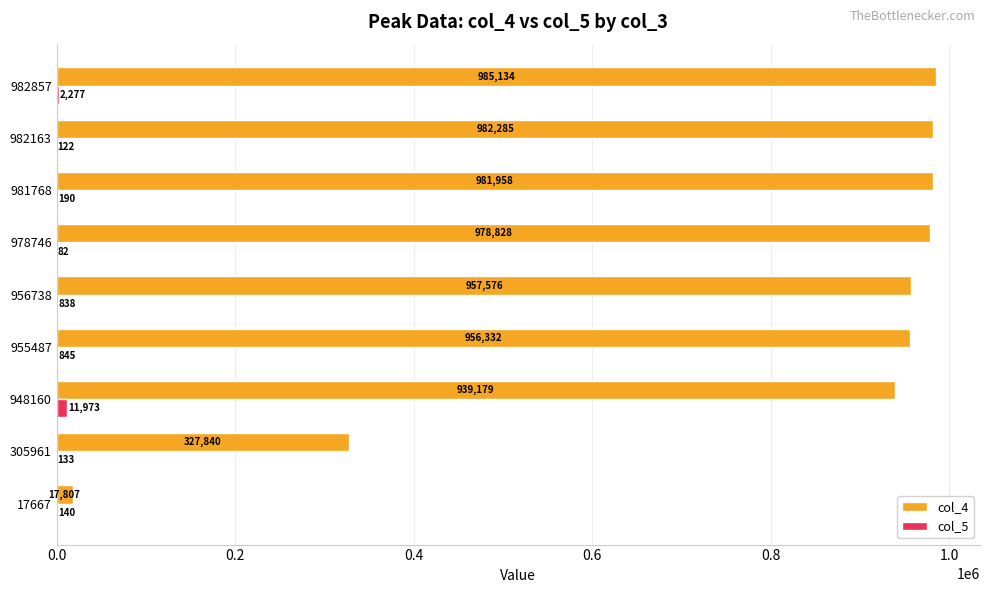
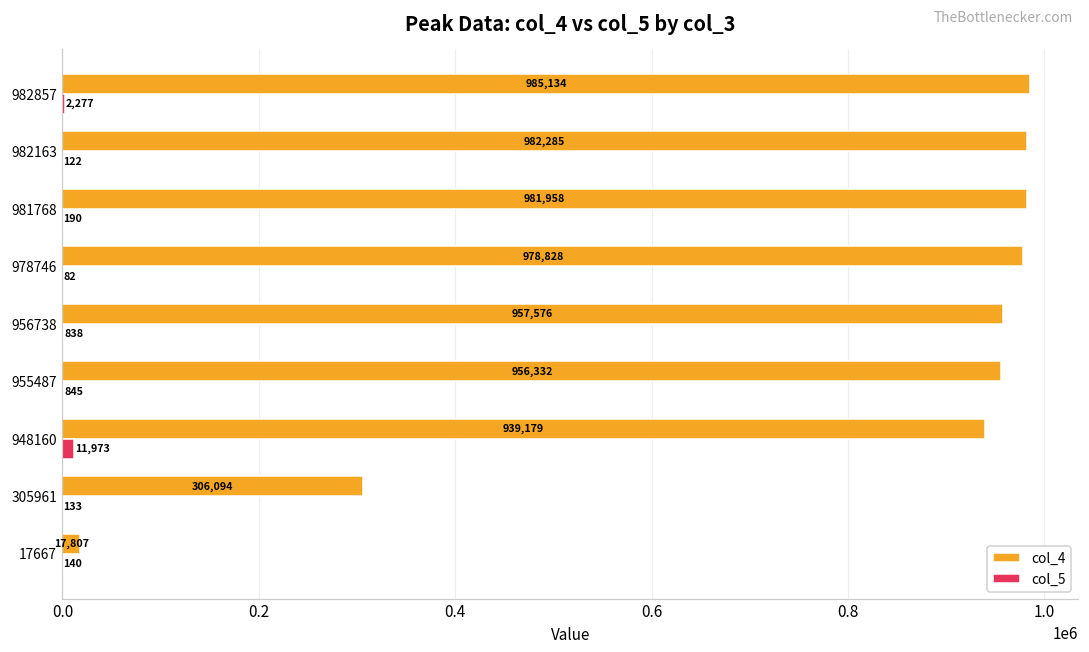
col_4, 305961: 327,840 -> 306,094
